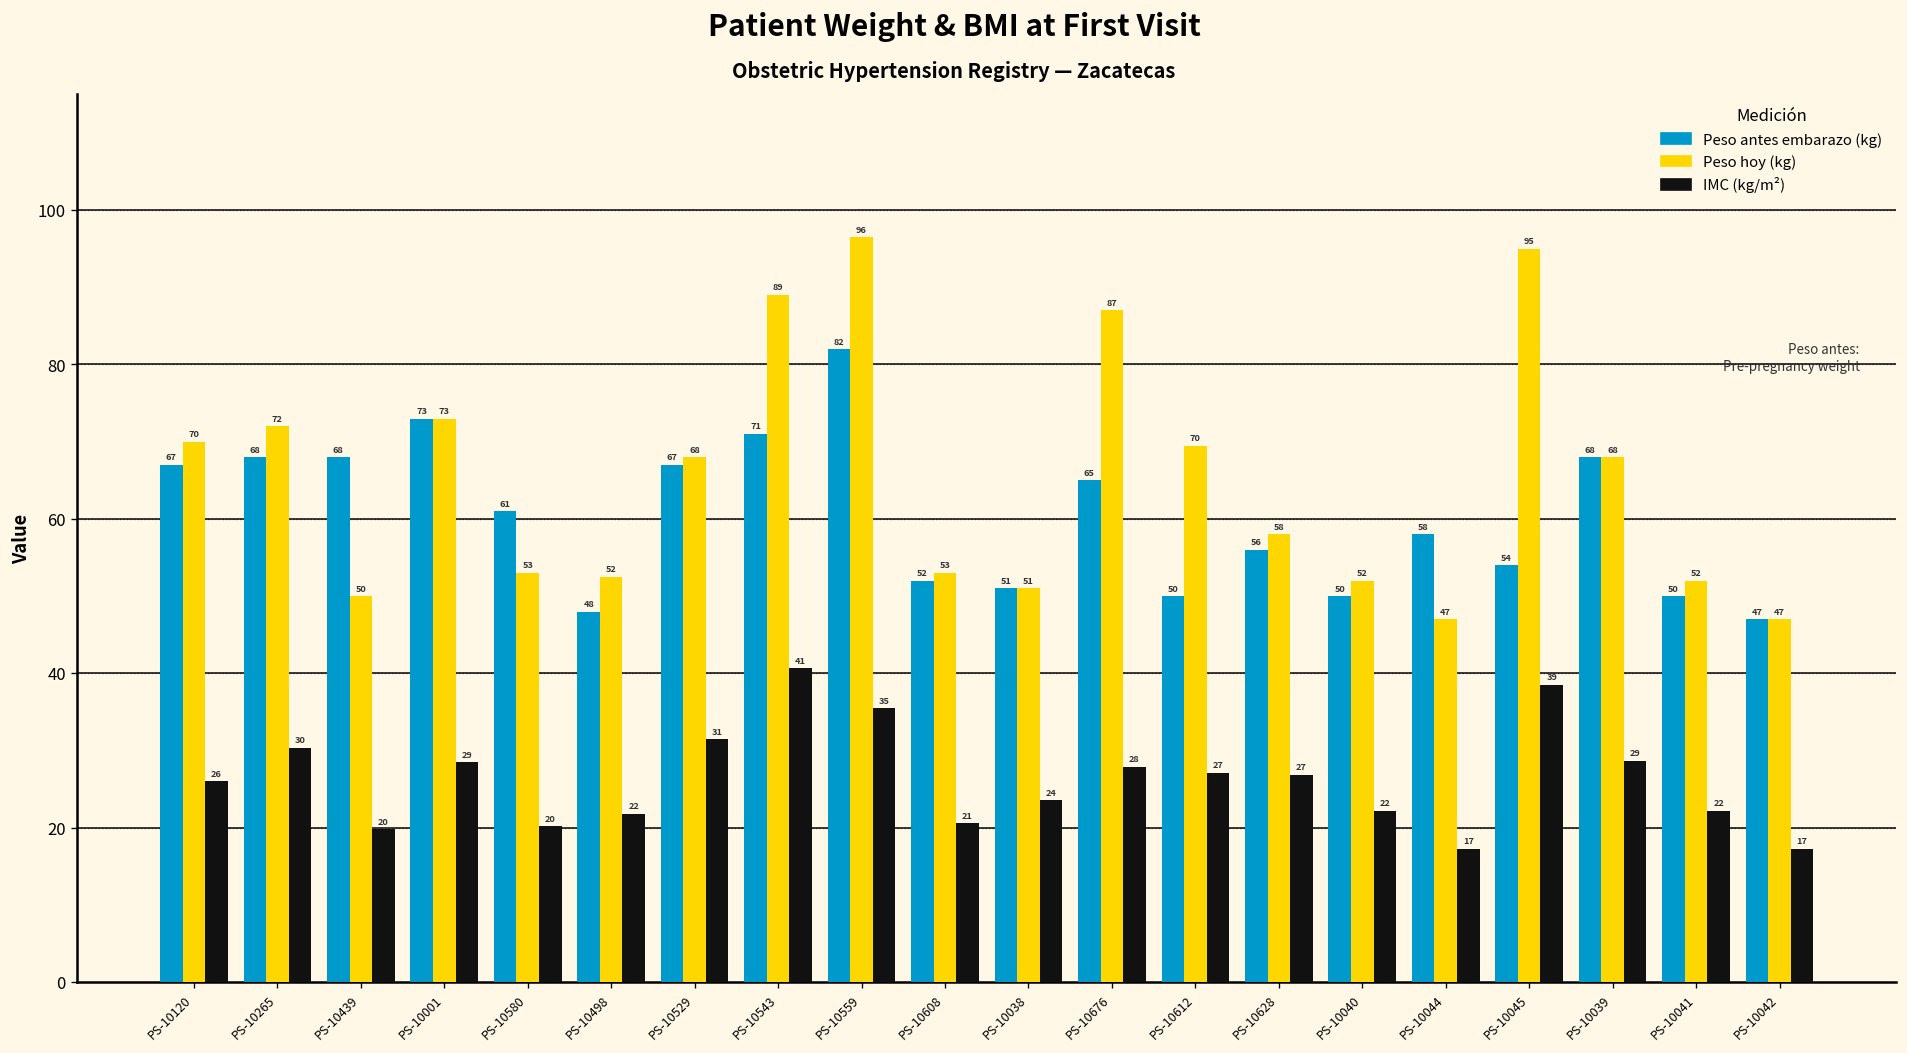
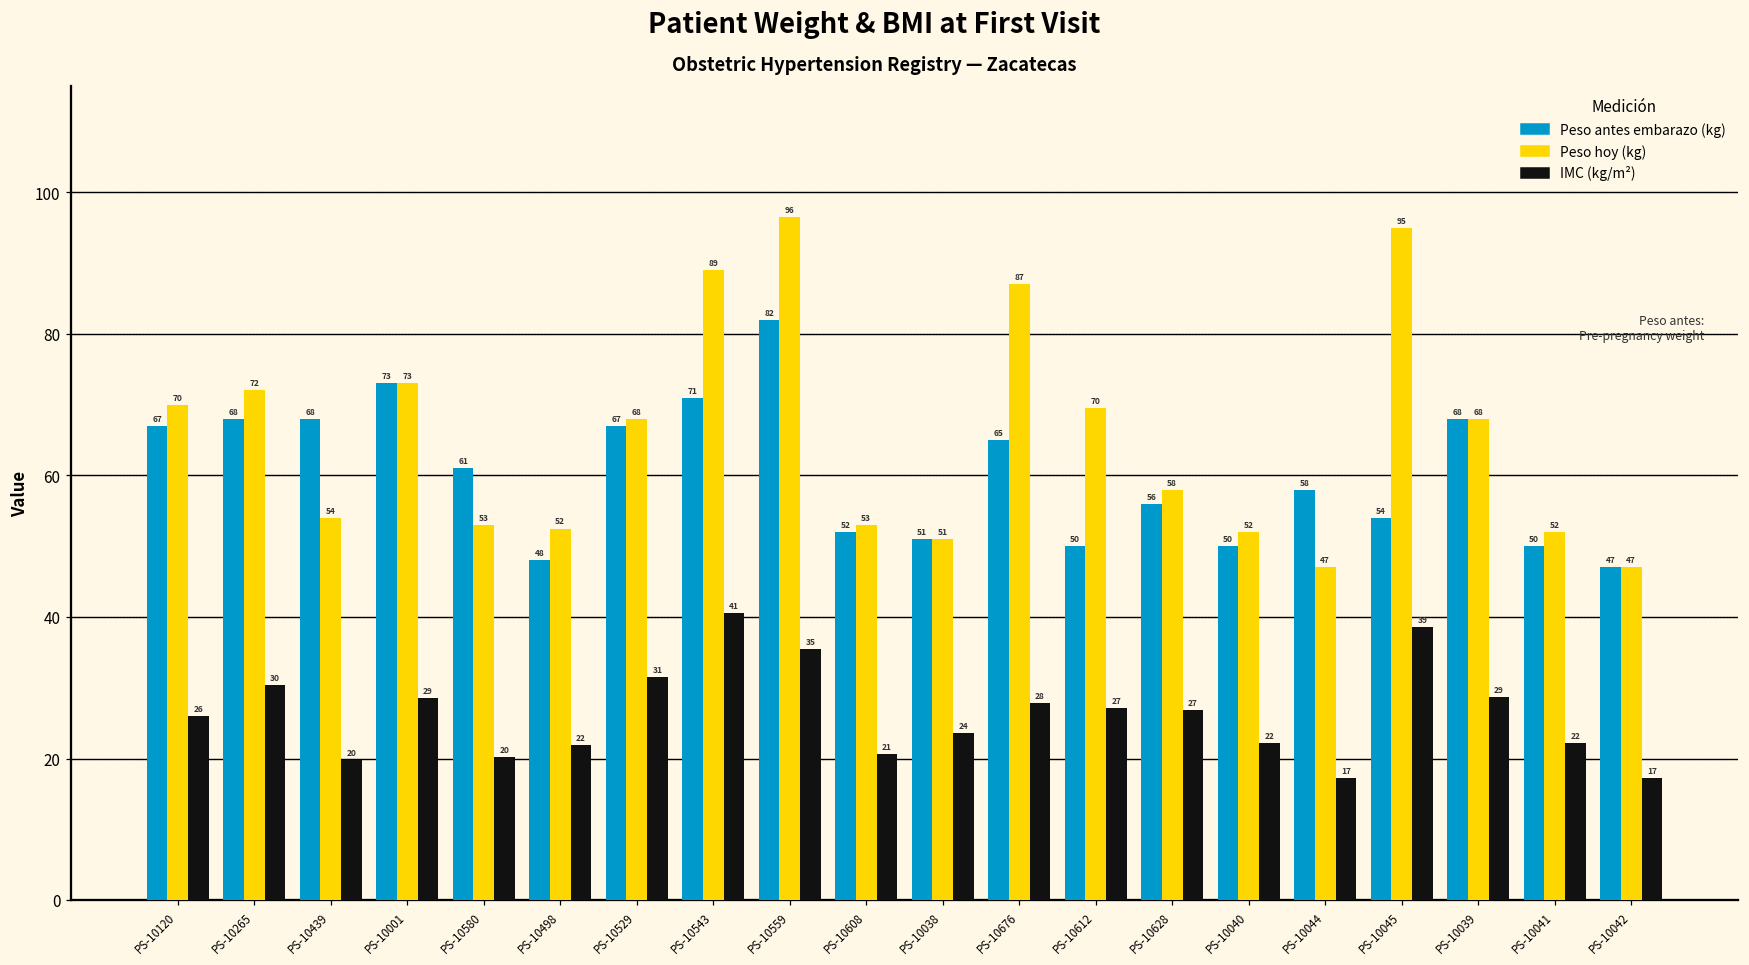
Peso hoy (kg), PS-10439: 50 -> 54
